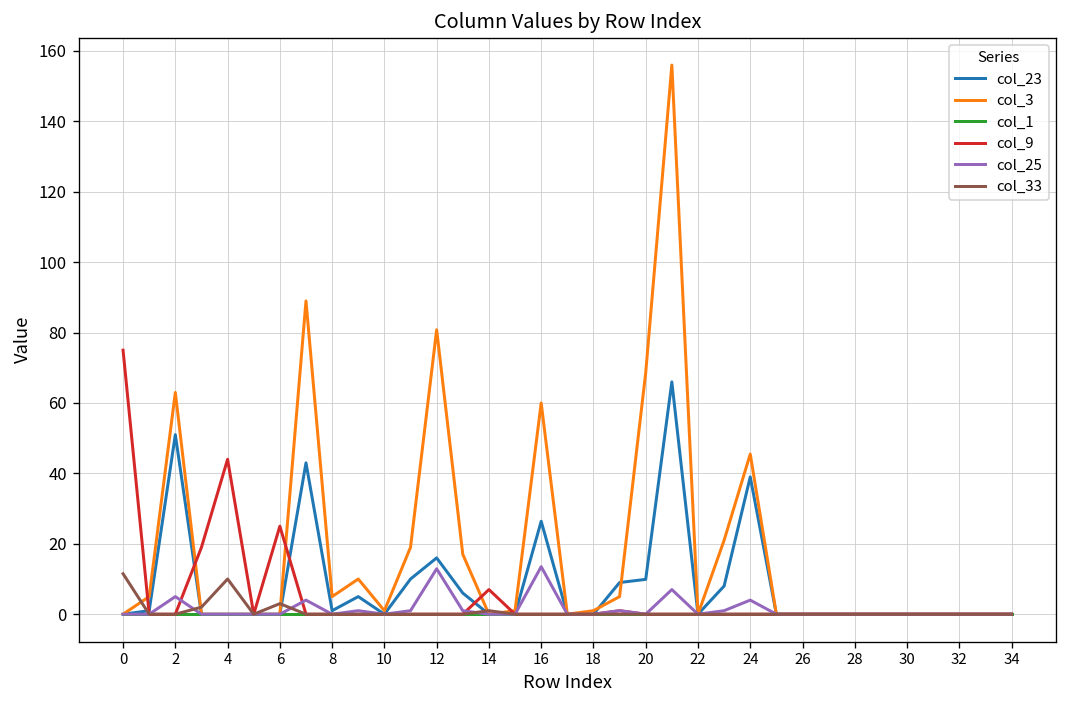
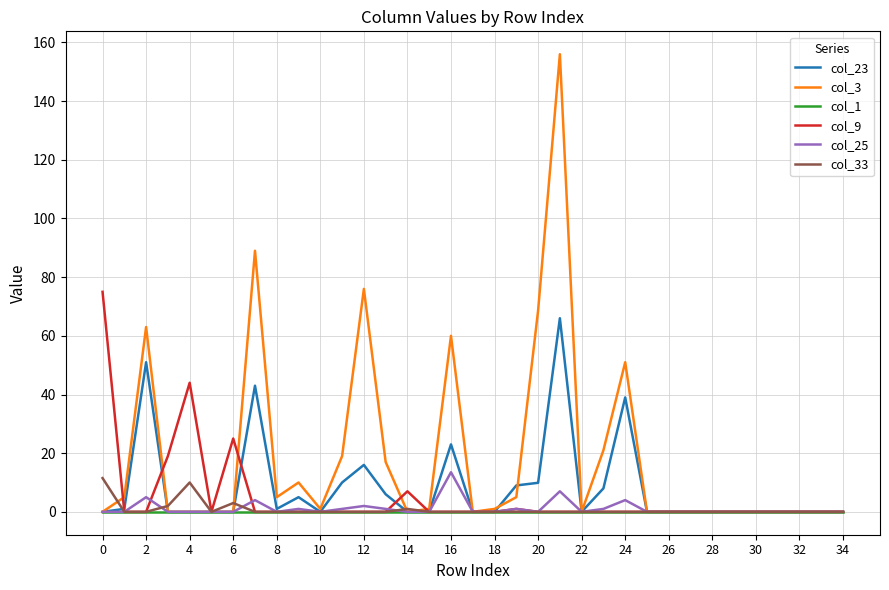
col_3, 12: 81 -> 76
col_25, 12: 13 -> 2
col_23, 16: 26 -> 23
col_3, 24: 46 -> 51
